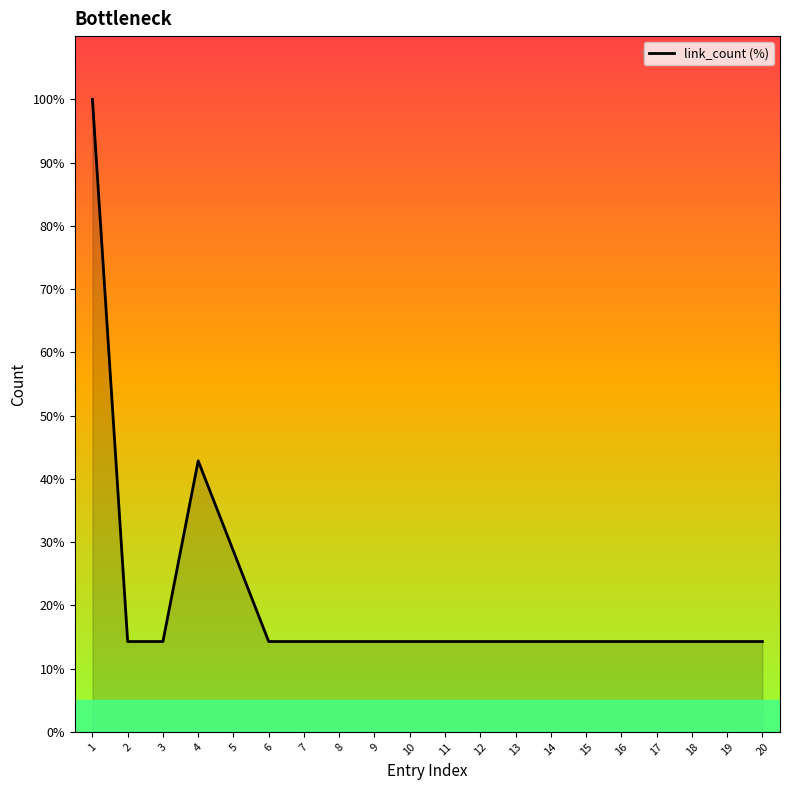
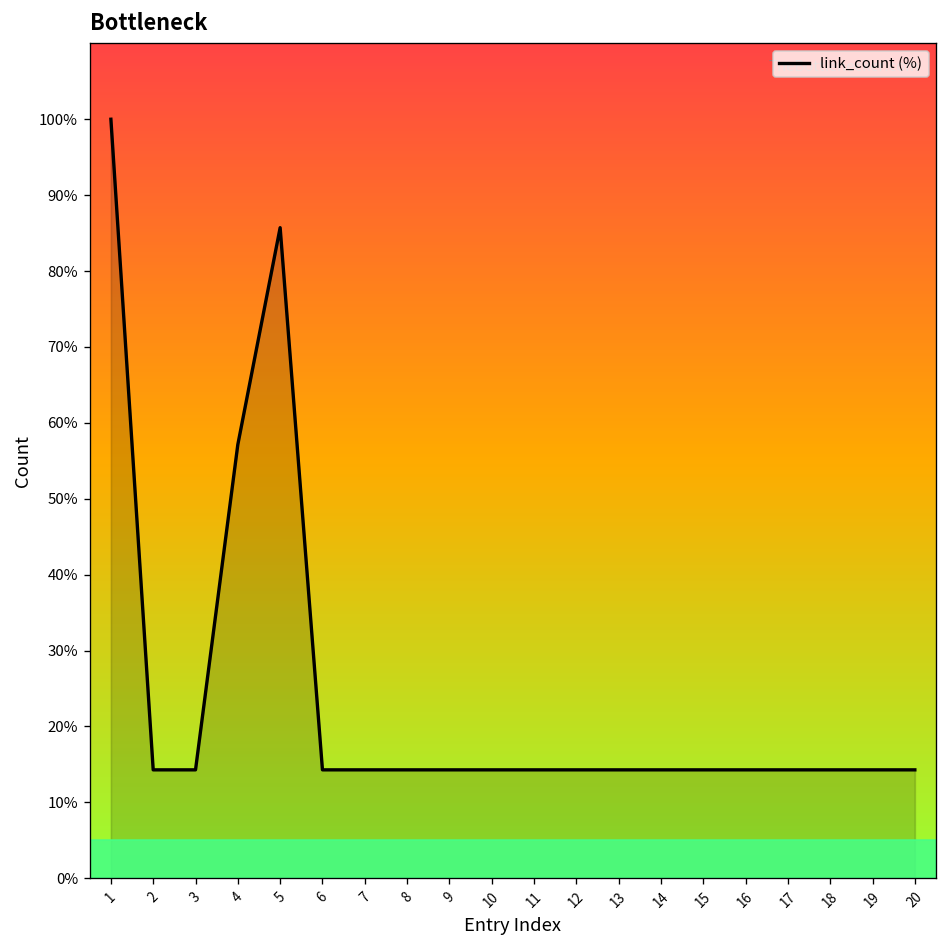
4: 43% -> 57%
5: 29% -> 86%
